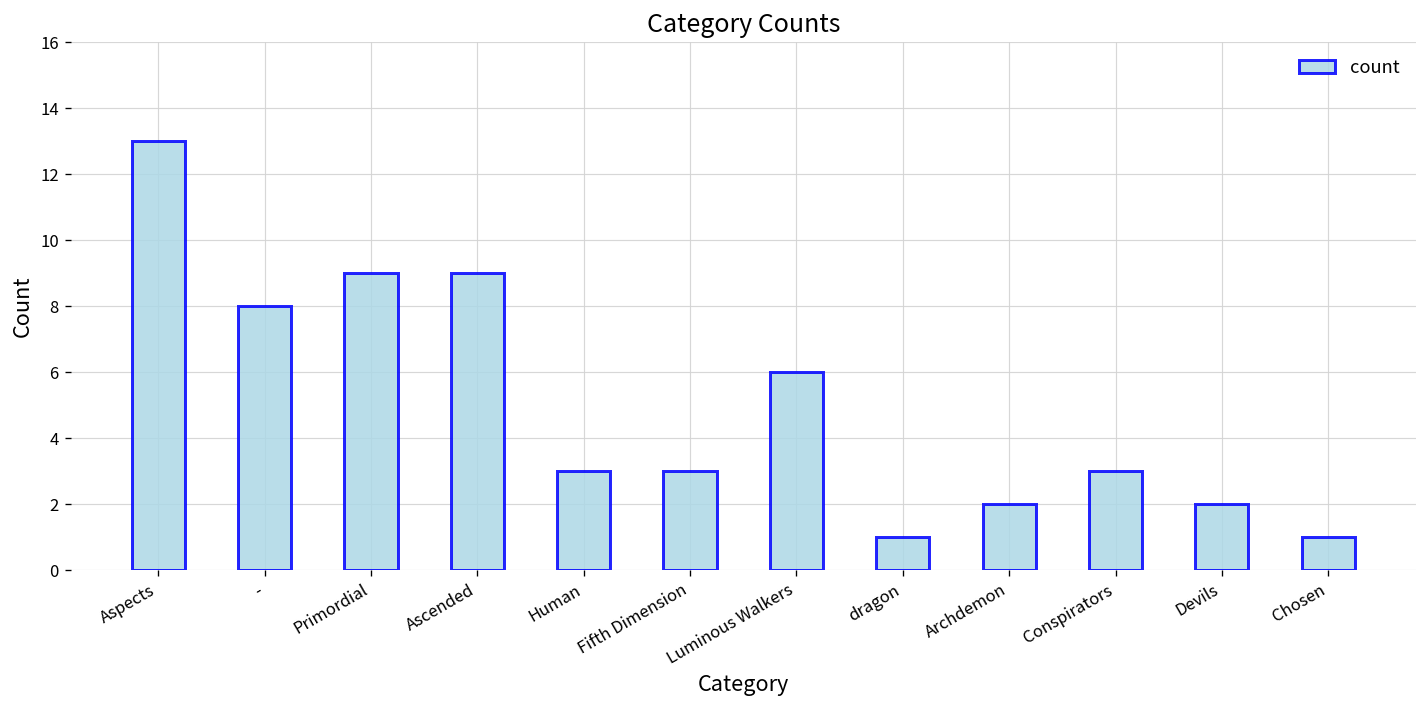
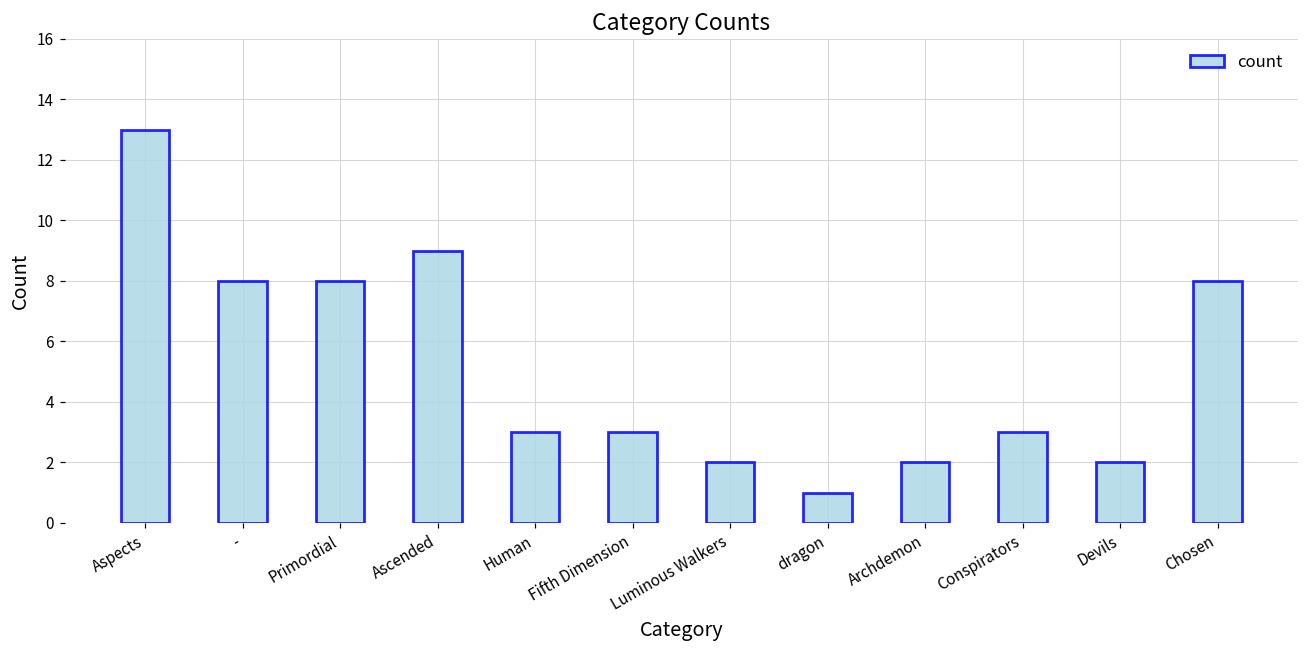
Primordial: 9 -> 8
Luminous Walkers: 6 -> 2
Chosen: 1 -> 8
